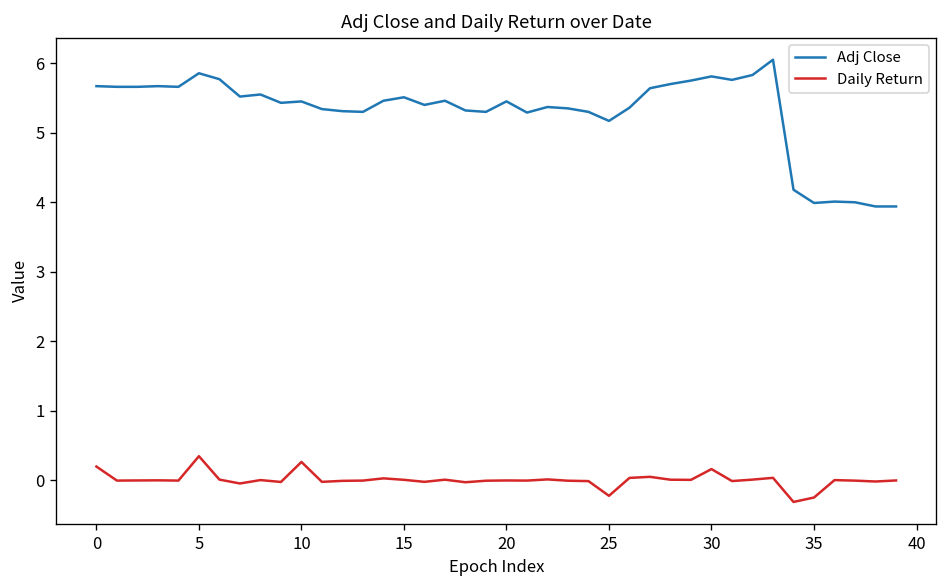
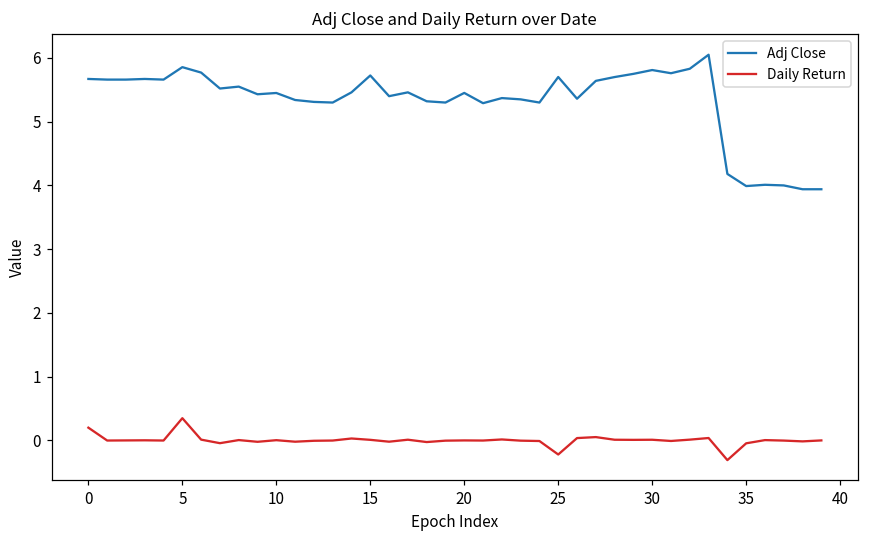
Daily Return, 10: 0.3 -> 0.0
Adj Close, 15: 5.5 -> 5.7
Adj Close, 25: 5.2 -> 5.7
Daily Return, 30: 0.2 -> 0.0
Daily Return, 35: -0.2 -> 0.0
